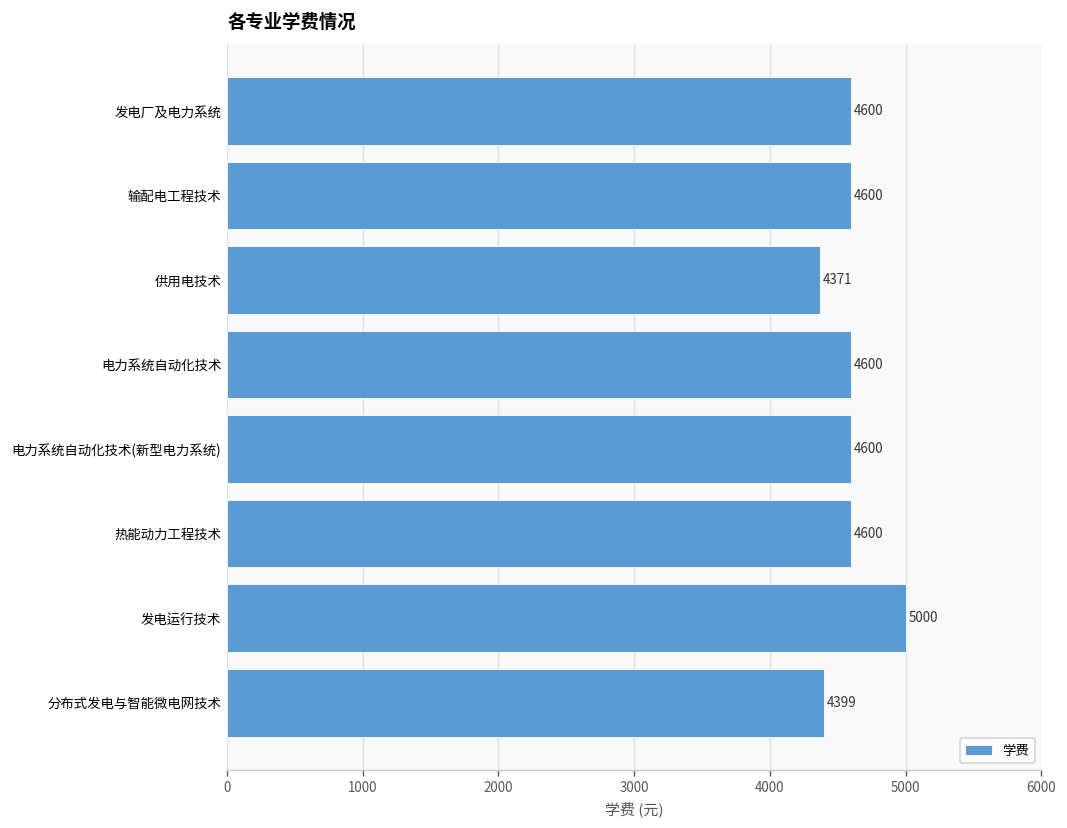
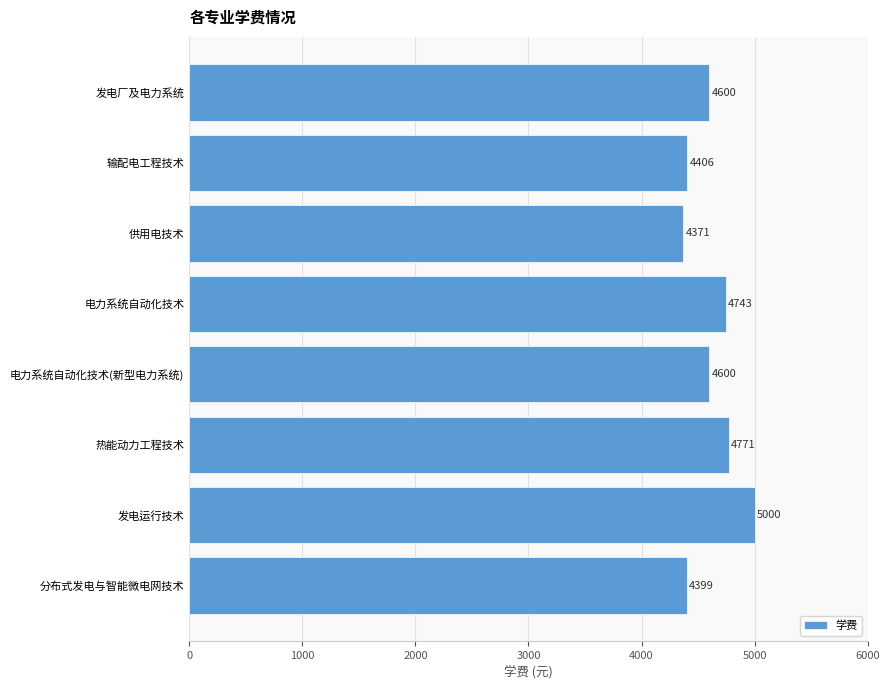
输配电工程技术: 4600 -> 4406
电力系统自动化技术: 4600 -> 4743
热能动力工程技术: 4600 -> 4771
